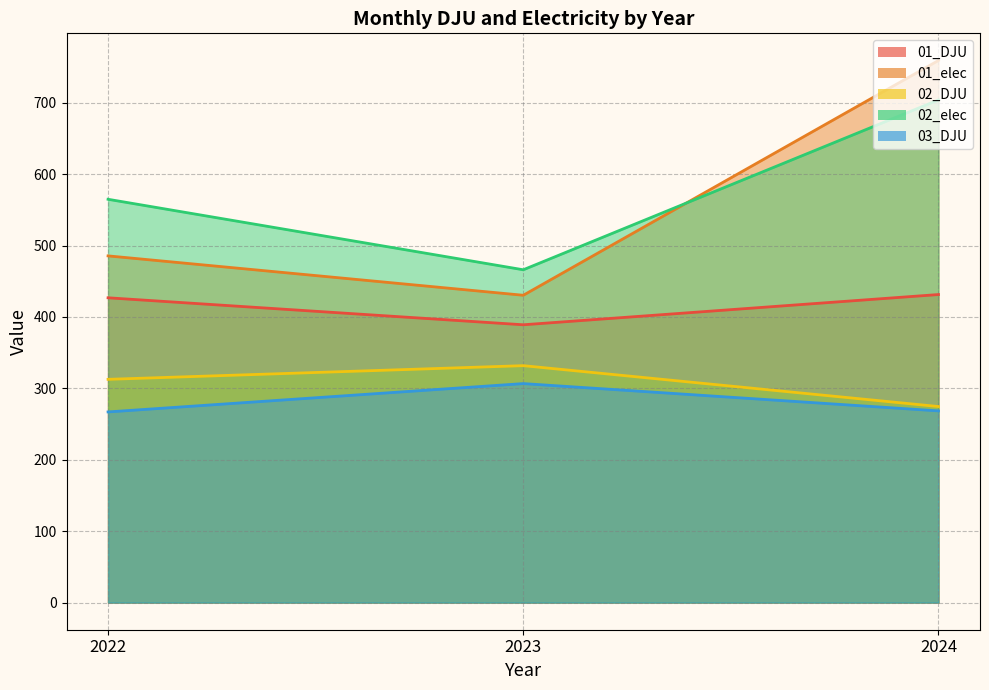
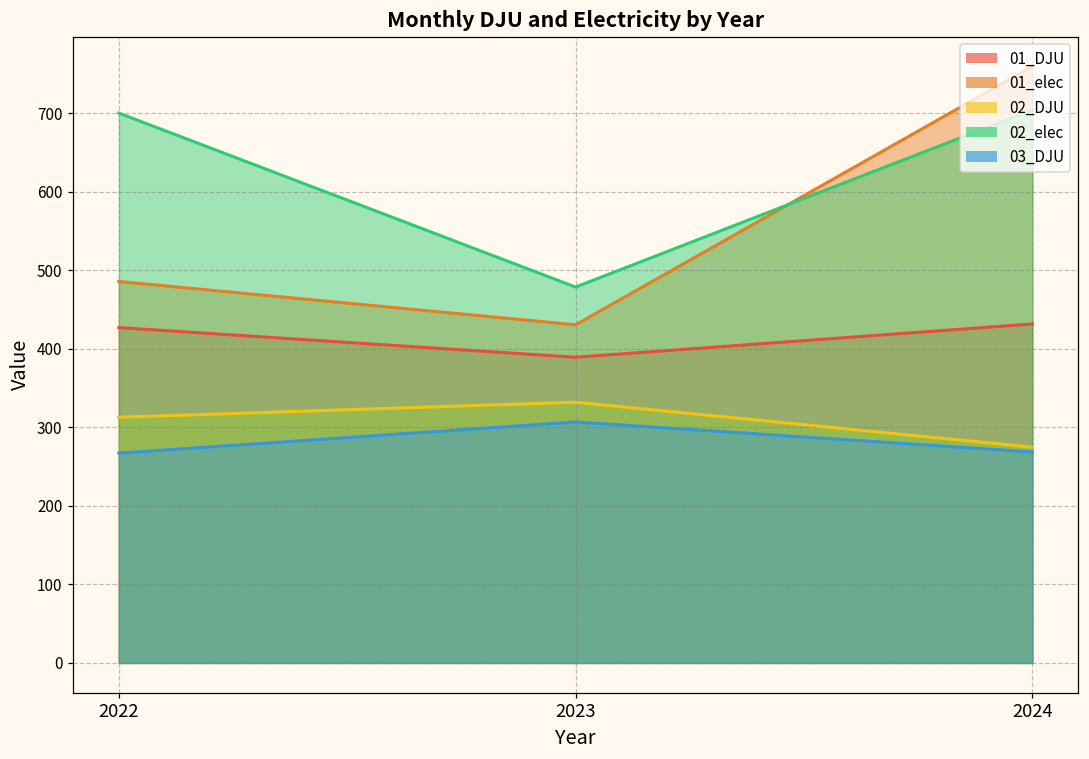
02_elec, 2022: 560 -> 700
02_elec, 2023: 470 -> 480
